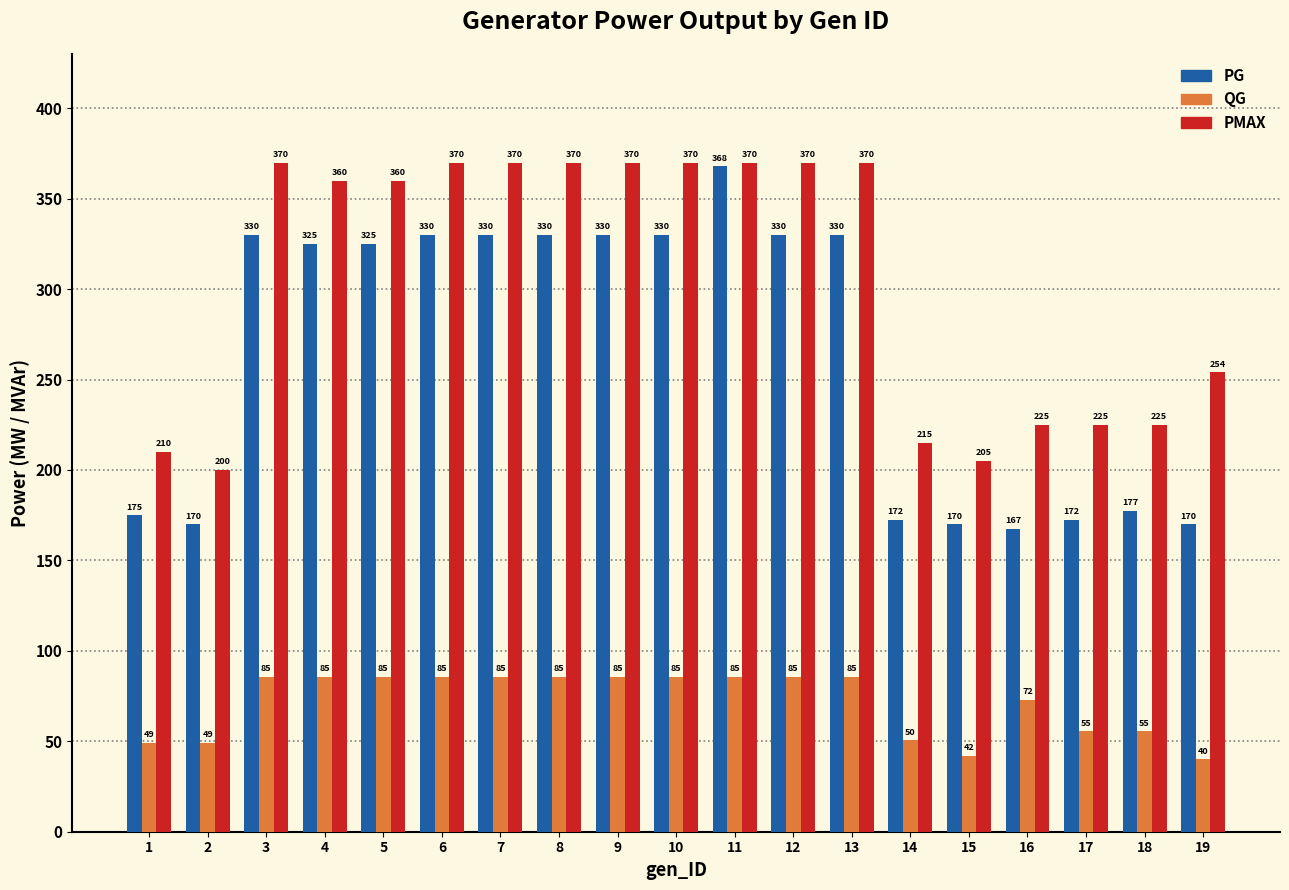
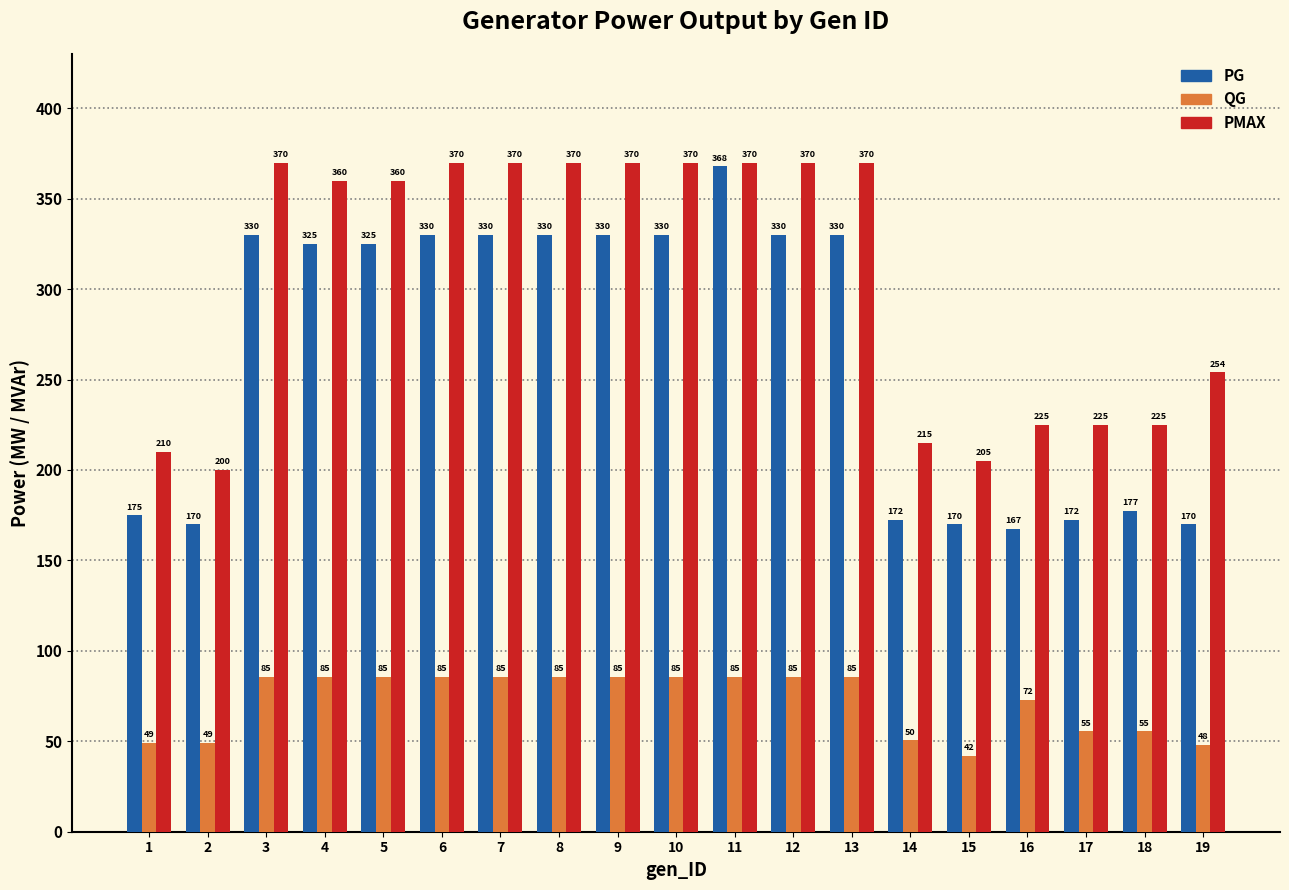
QG, 19: 40 -> 48
